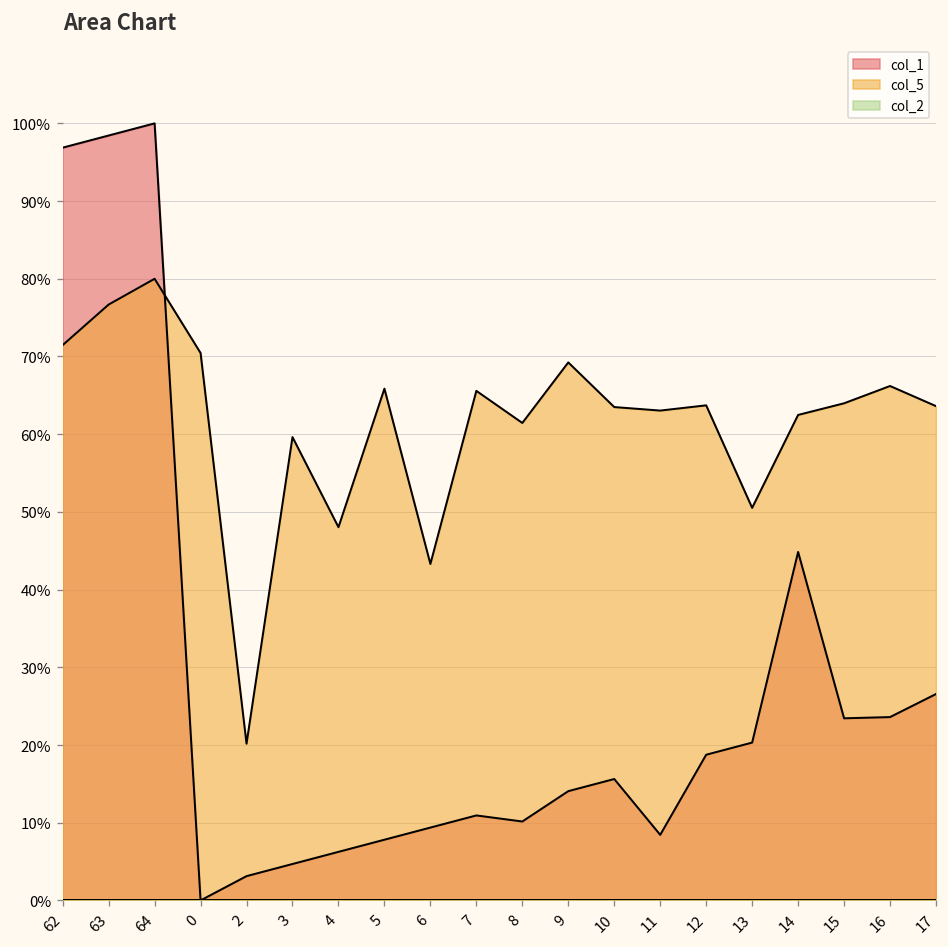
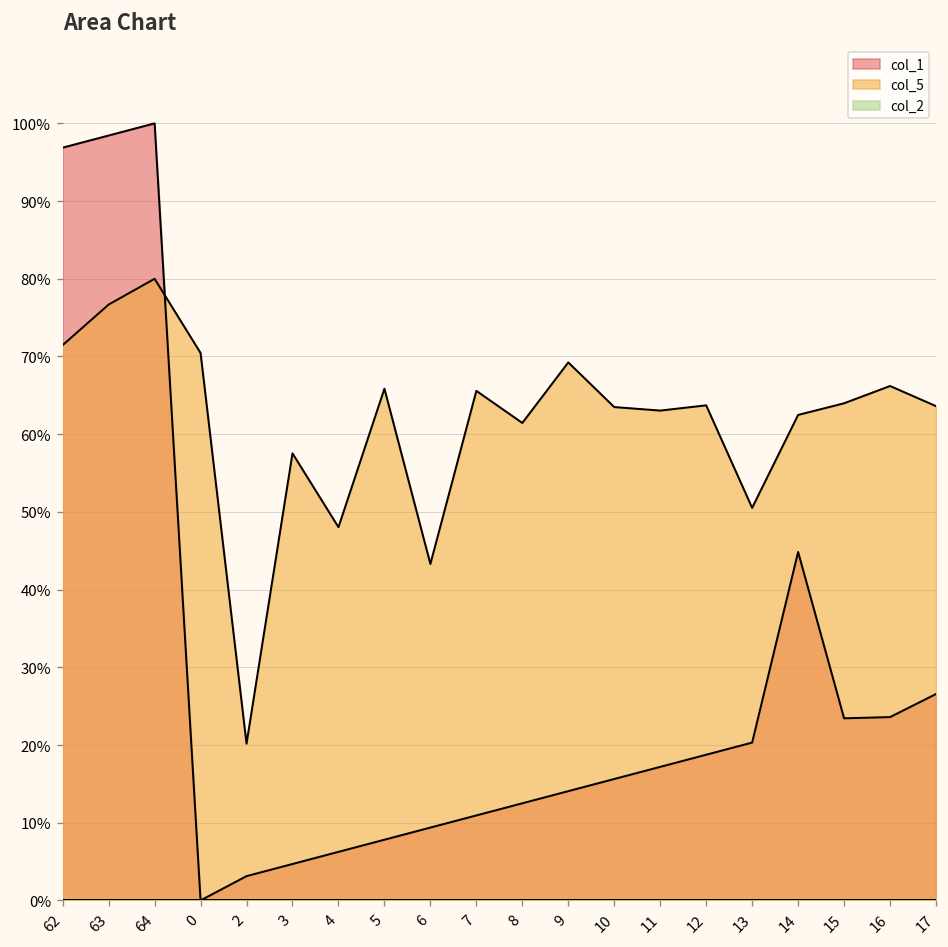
col_5, 3: 60% -> 58%
col_1, 8: 10% -> 13%
col_1, 11: 8% -> 17%
